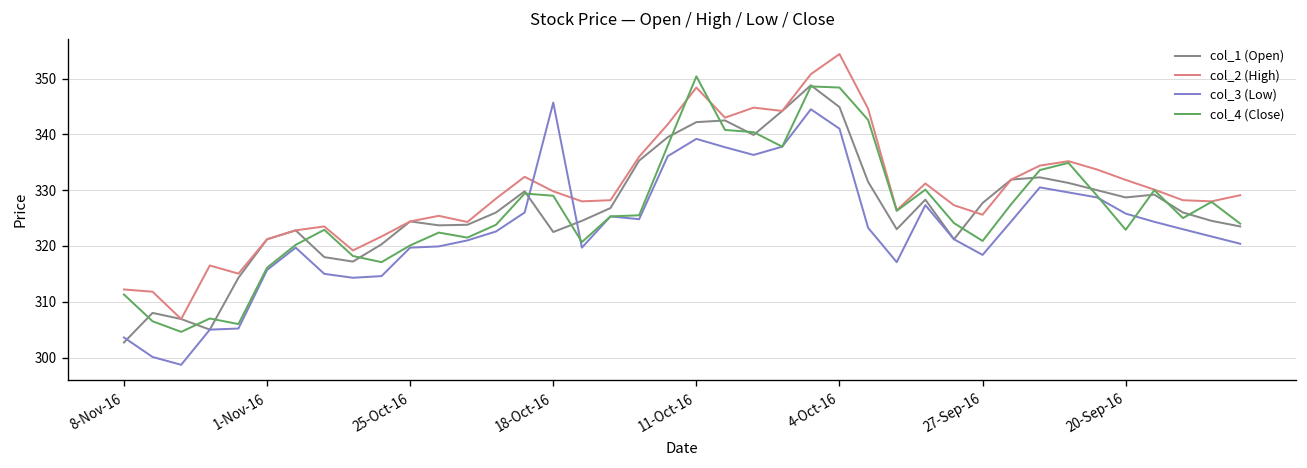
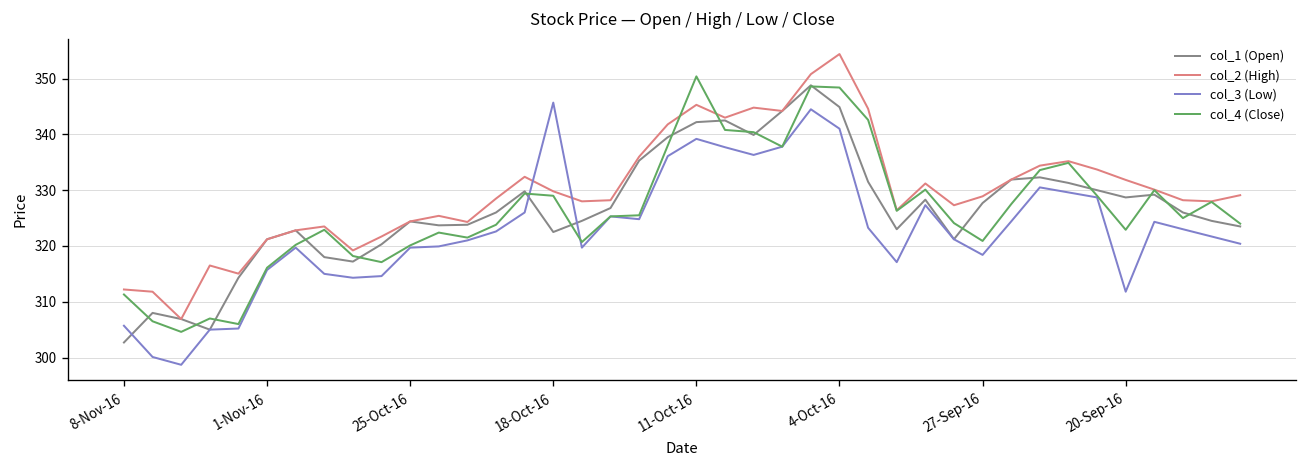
col_3 (Low), 8-Nov-16: 304 -> 306
col_2 (High), 11-Oct-16: 348 -> 345
col_2 (High), 27-Sep-16: 326 -> 329
col_3 (Low), 20-Sep-16: 326 -> 312
